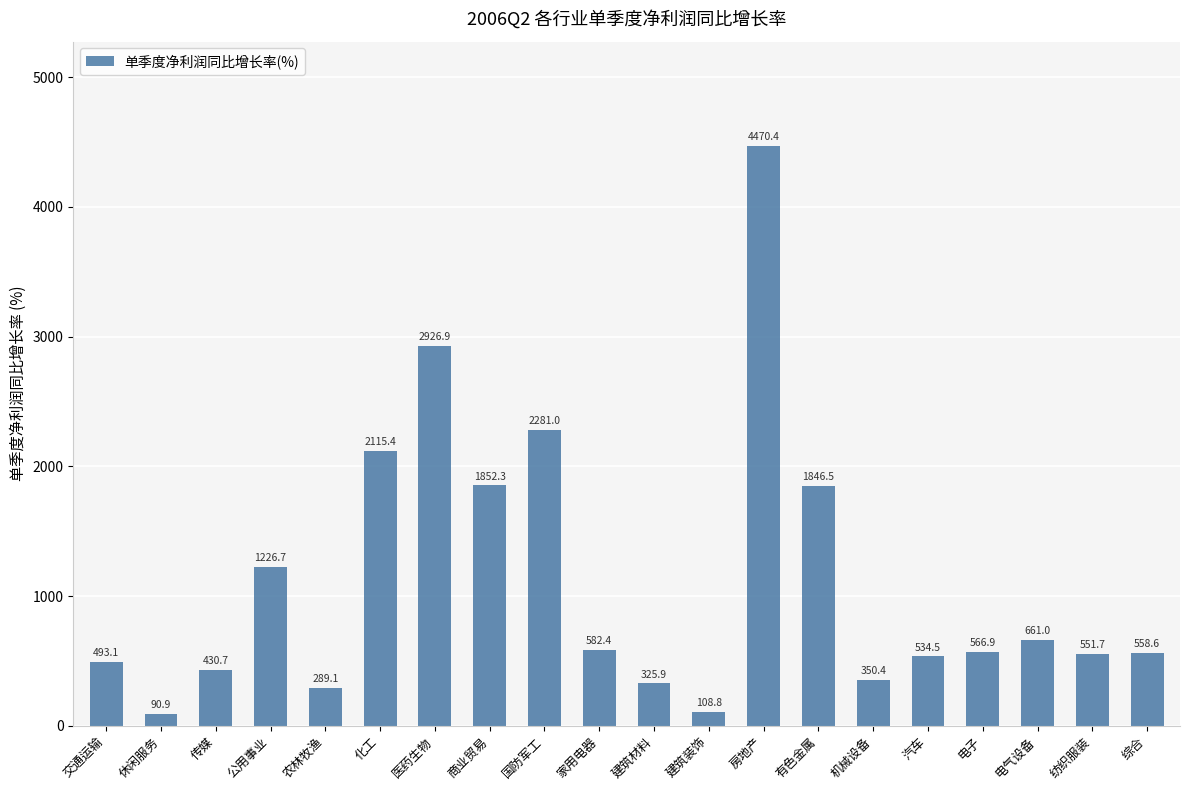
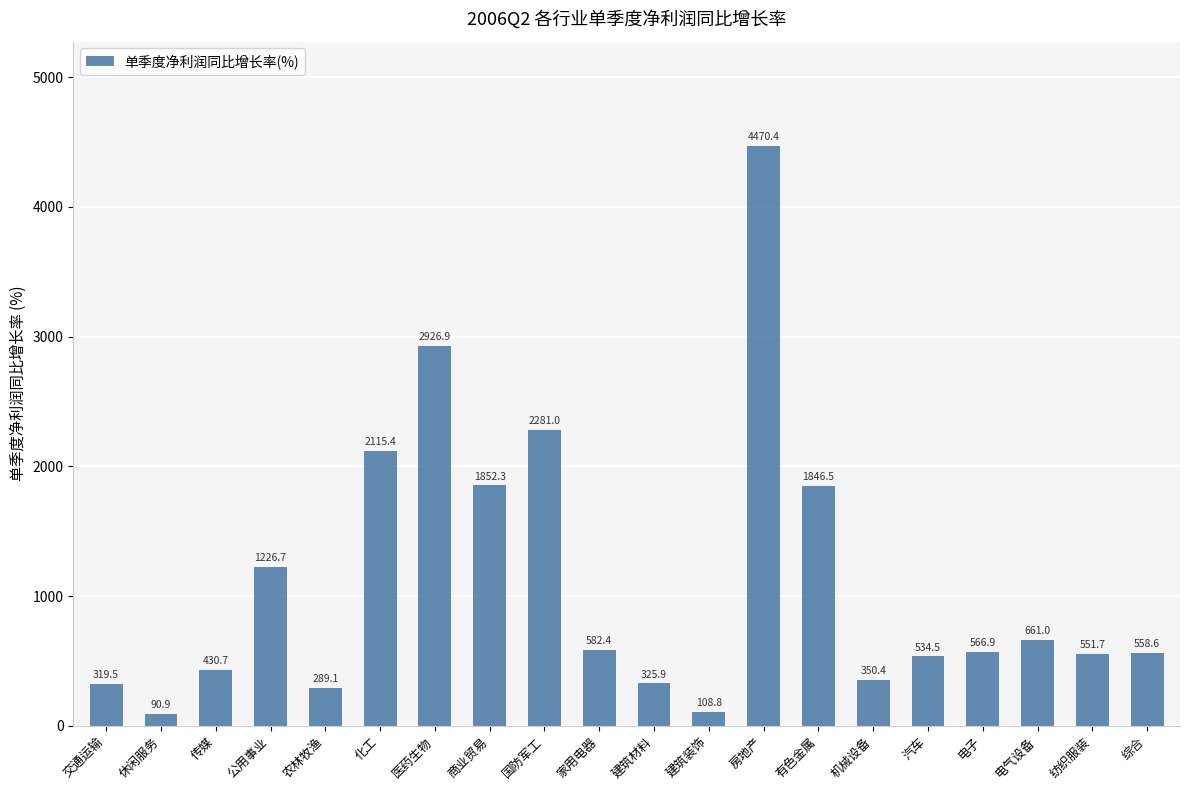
交通运输: 493.1 -> 319.5
